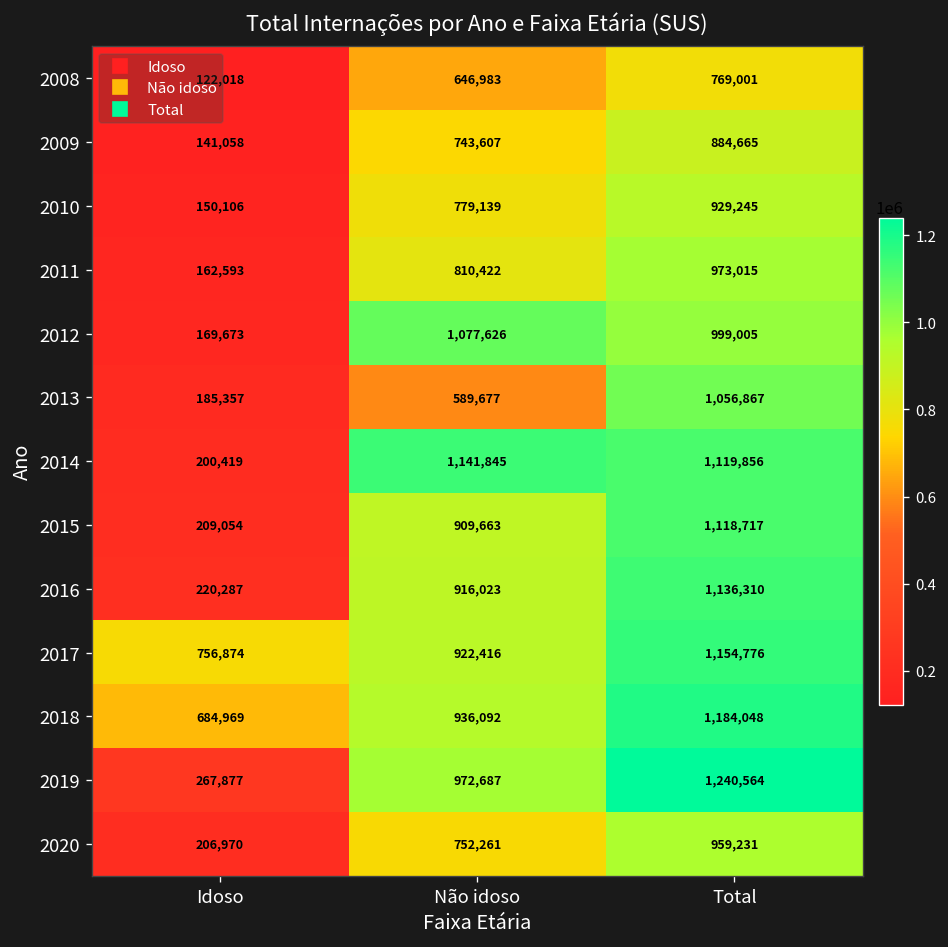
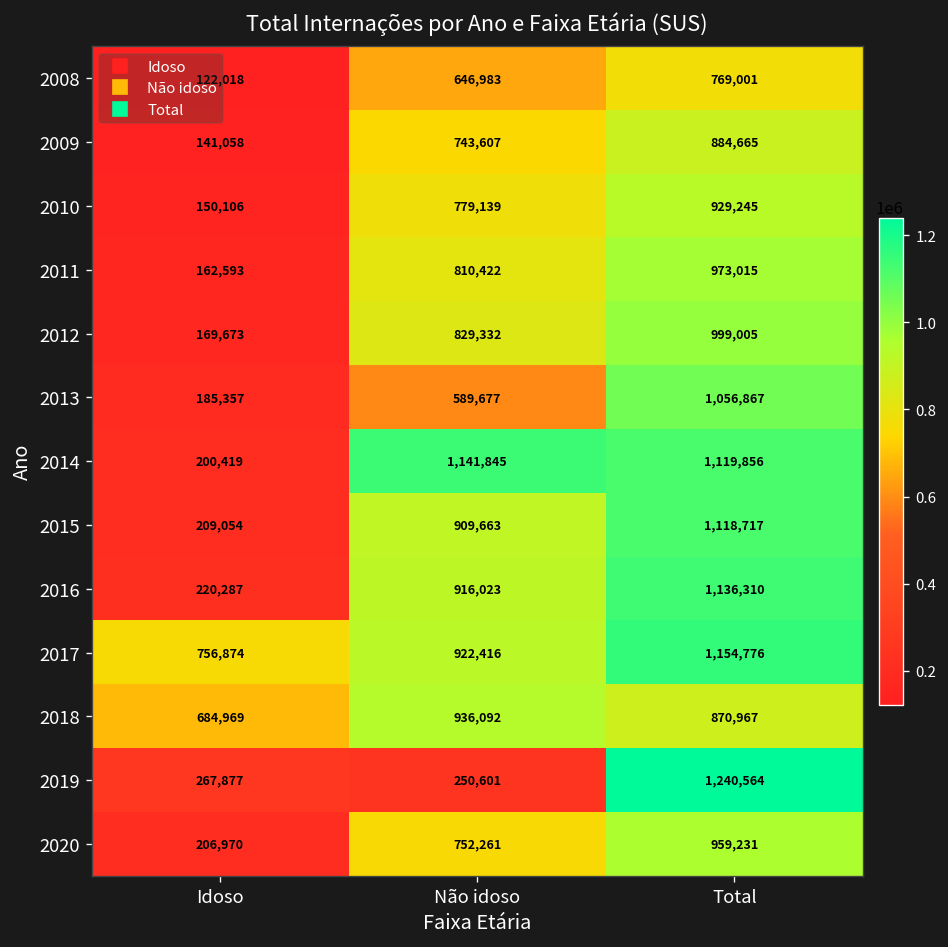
2012, Não idoso: 1,077,626 -> 829,332
2018, Total: 1,184,048 -> 870,967
2019, Não idoso: 972,687 -> 250,601
